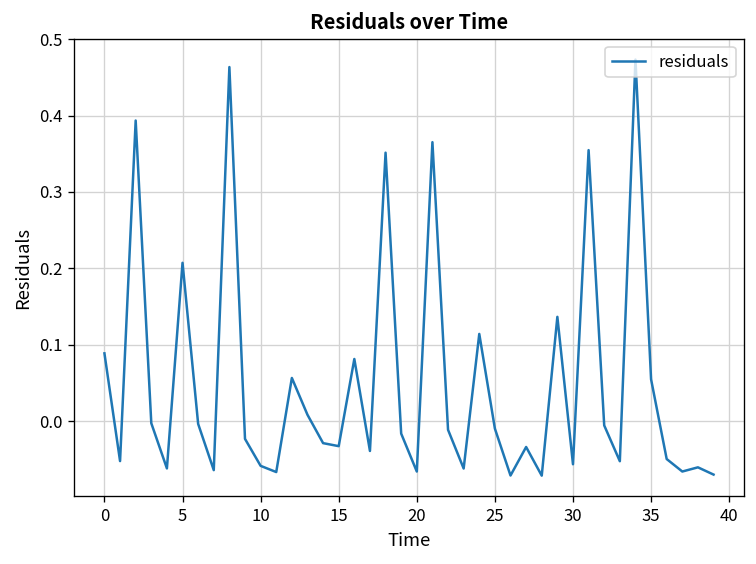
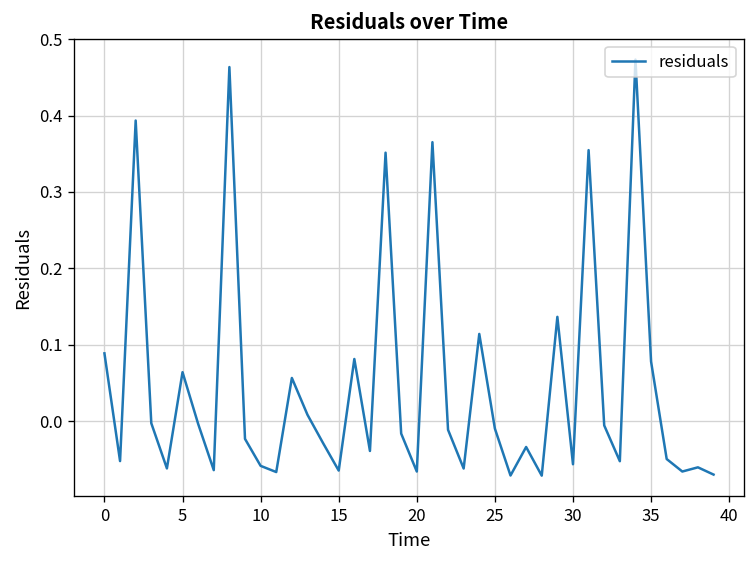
5: 0.21 -> 0.06
15: -0.03 -> -0.06
35: 0.05 -> 0.08
